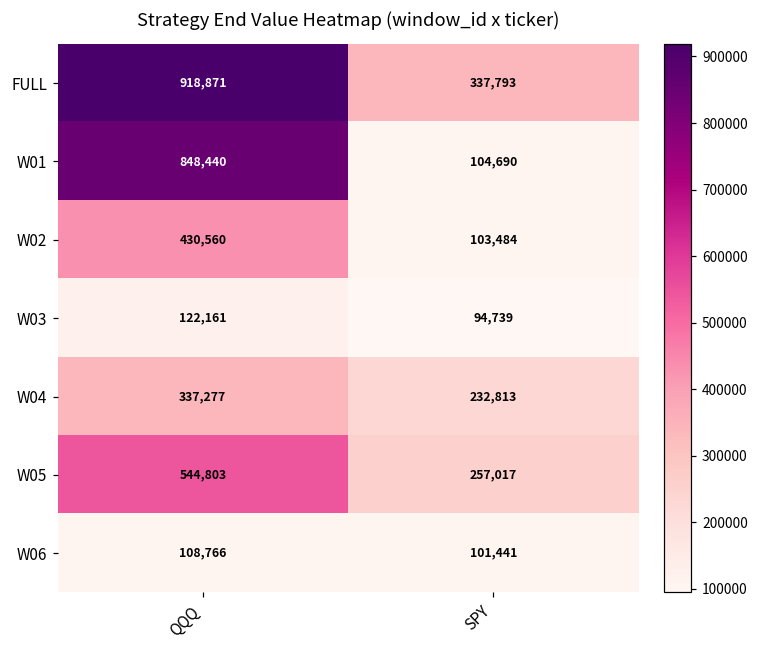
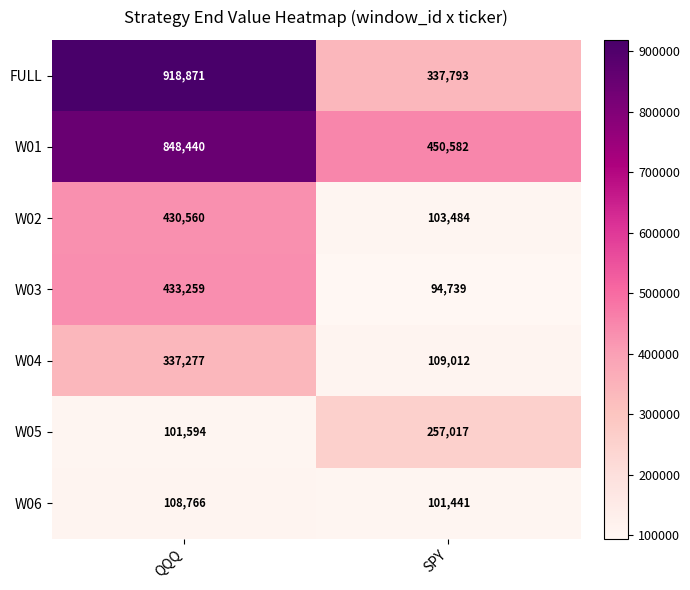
W01, SPY: 104,690 -> 450,582
W03, QQQ: 122,161 -> 433,259
W04, SPY: 232,813 -> 109,012
W05, QQQ: 544,803 -> 101,594
